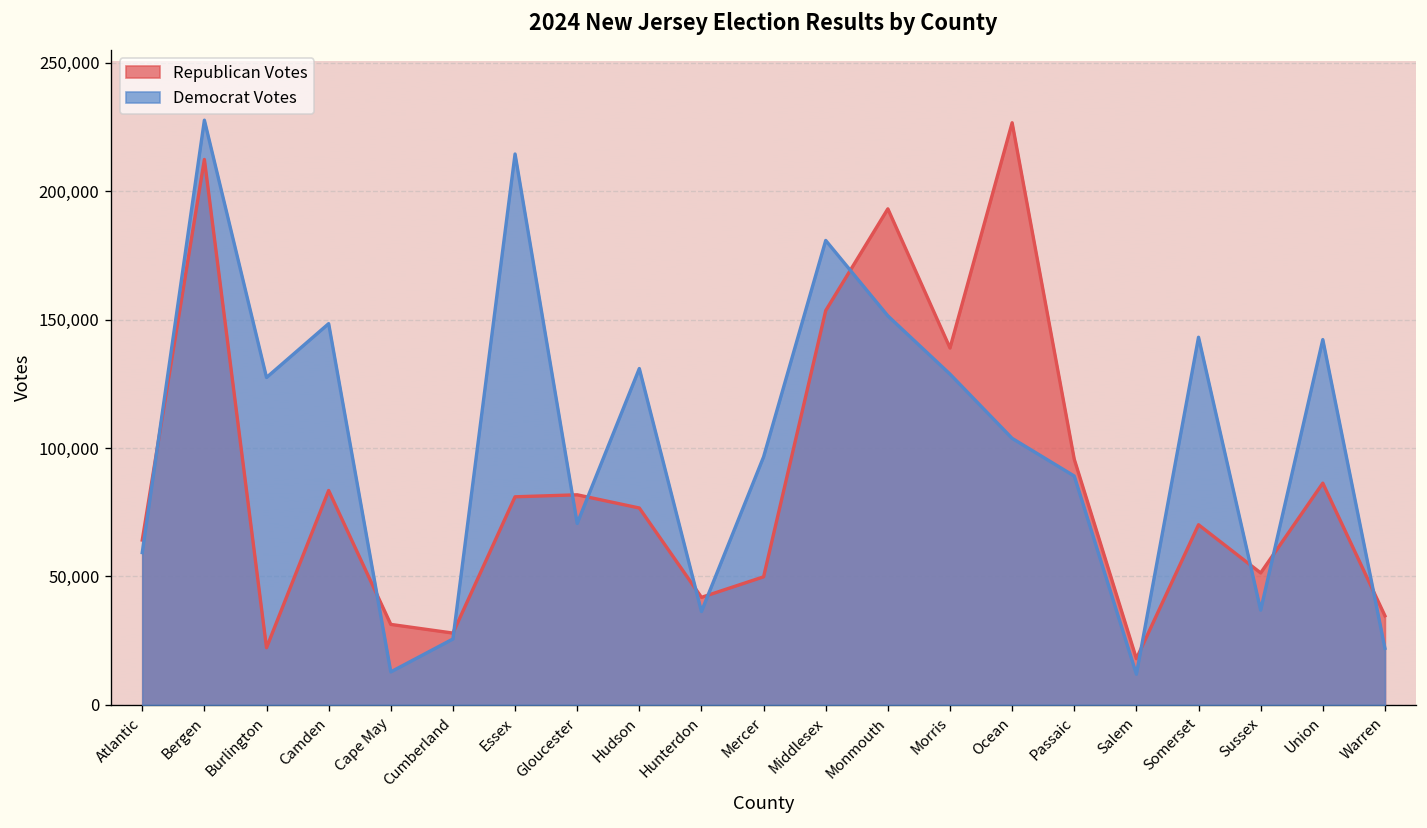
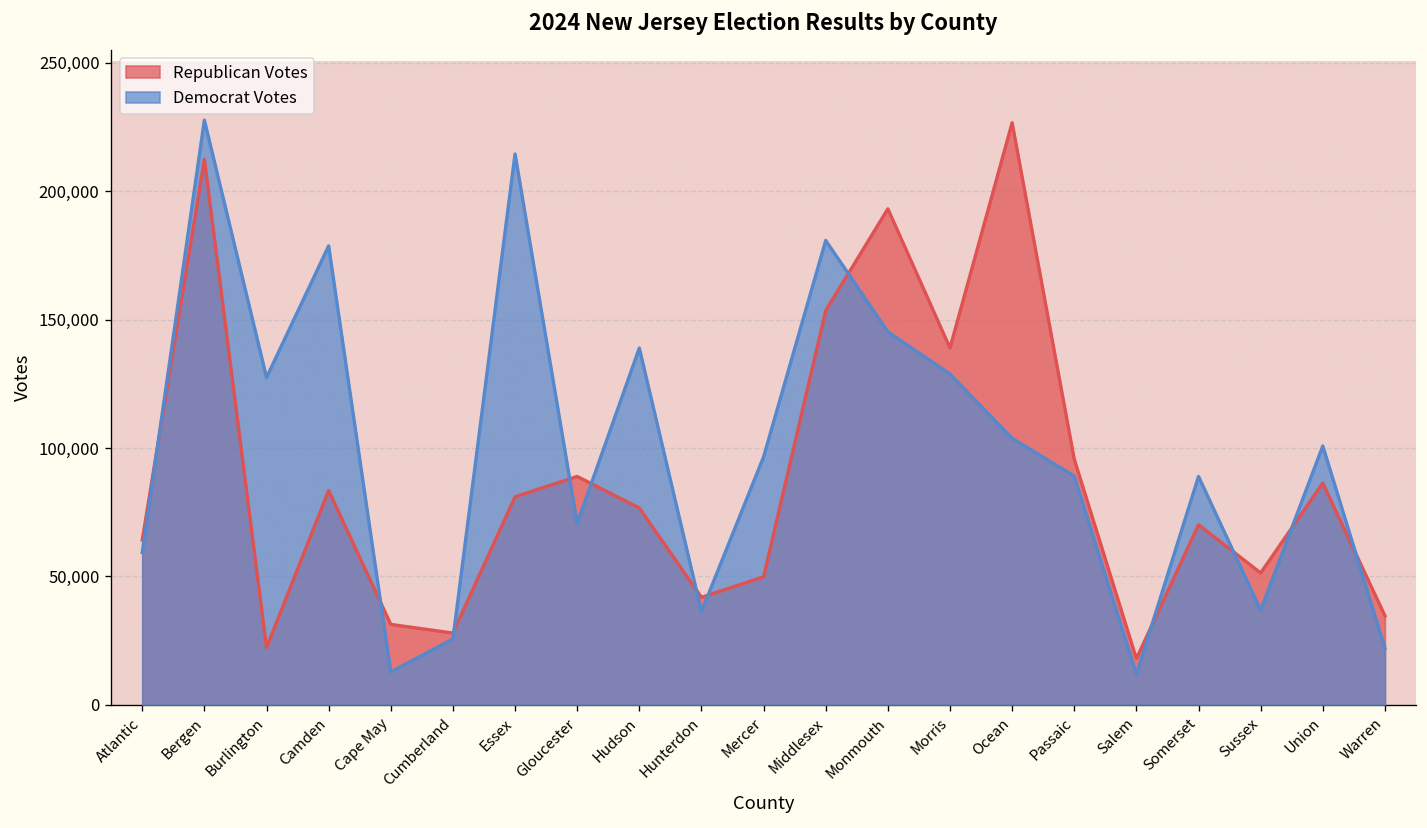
Democrat Votes, Camden: 148,000 -> 179,000
Republican Votes, Gloucester: 82,000 -> 89,000
Democrat Votes, Hudson: 131,000 -> 139,000
Democrat Votes, Monmouth: 151,000 -> 145,000
Democrat Votes, Somerset: 143,000 -> 89,000
Democrat Votes, Union: 142,000 -> 101,000
